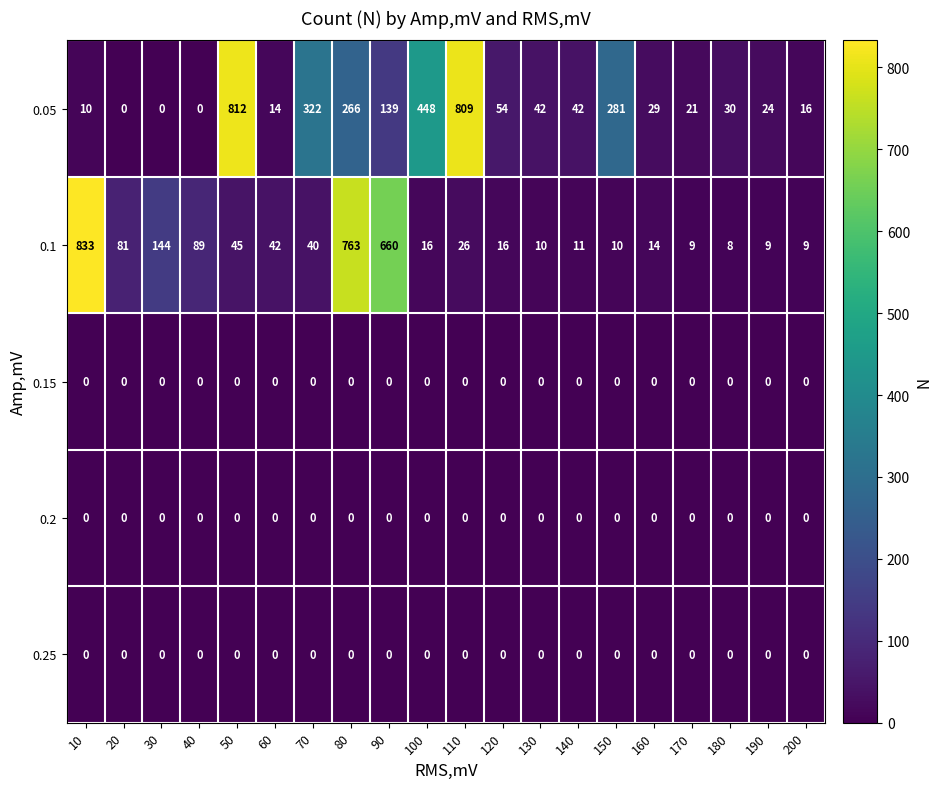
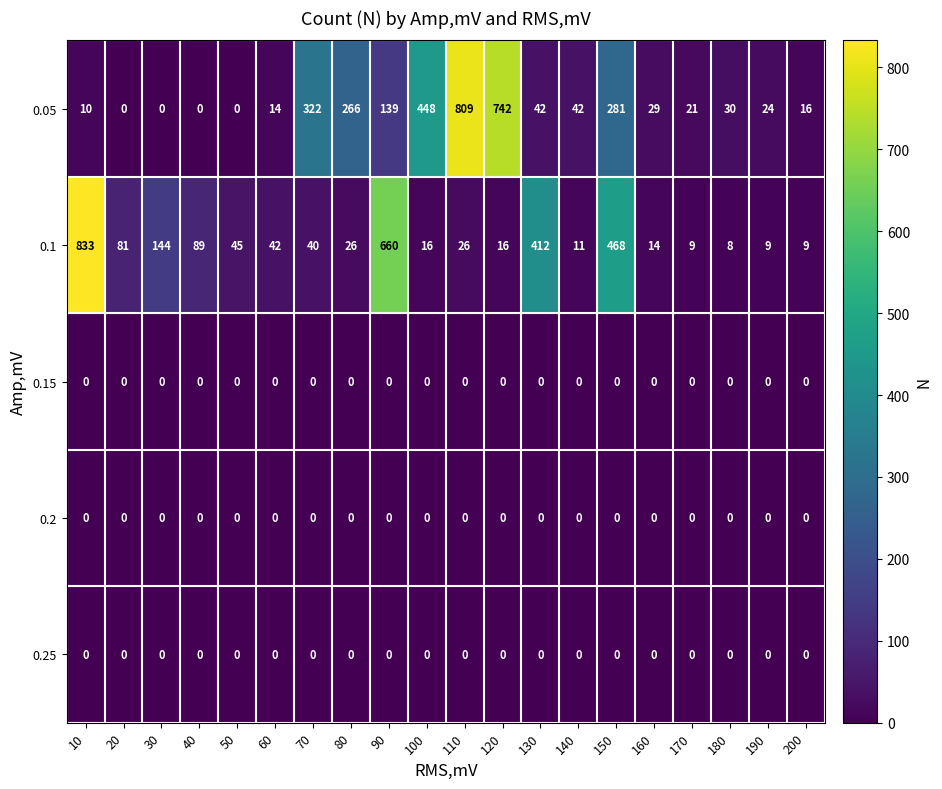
0.05, 50: 812 -> 0
0.05, 120: 54 -> 742
0.1, 80: 763 -> 26
0.1, 130: 10 -> 412
0.1, 150: 10 -> 468
